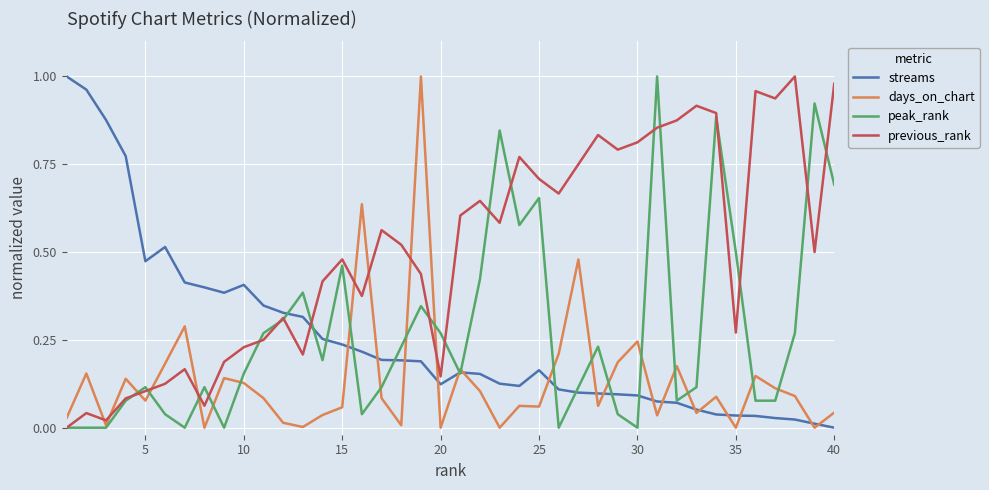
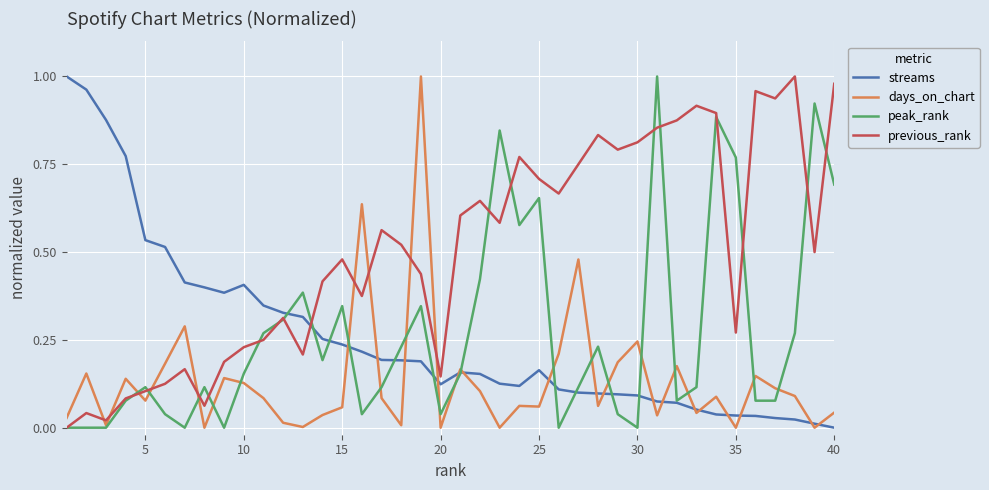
streams, 5: 0.47 -> 0.53
peak_rank, 15: 0.46 -> 0.35
peak_rank, 20: 0.27 -> 0.04
peak_rank, 35: 0.50 -> 0.77
